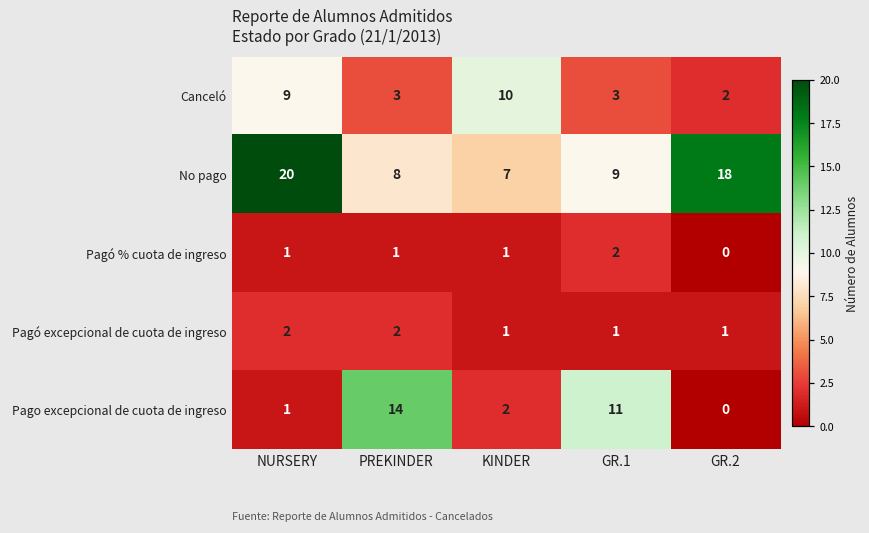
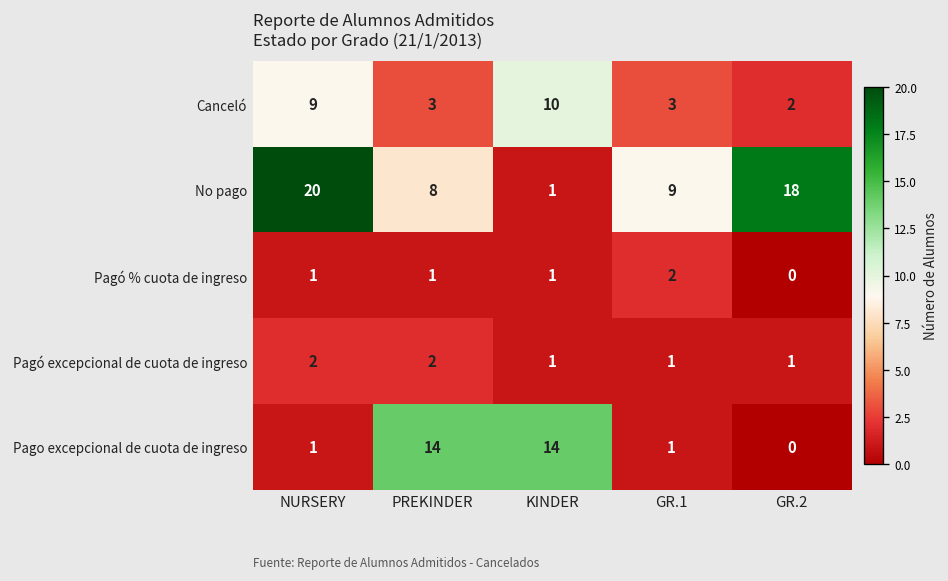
No pago, KINDER: 7 -> 1
Pago excepcional de cuota de ingreso, KINDER: 2 -> 14
Pago excepcional de cuota de ingreso, GR.1: 11 -> 1
